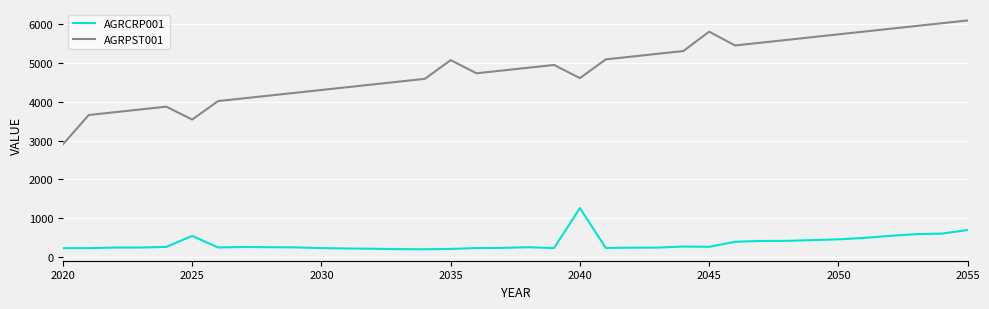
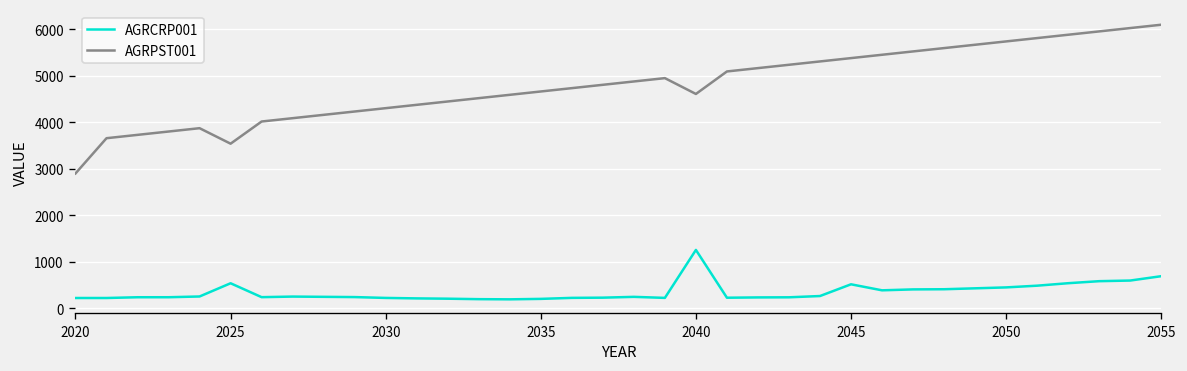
AGRPST001, 2035: 5100 -> 4700
AGRCRP001, 2045: 300 -> 500
AGRPST001, 2045: 5800 -> 5400
